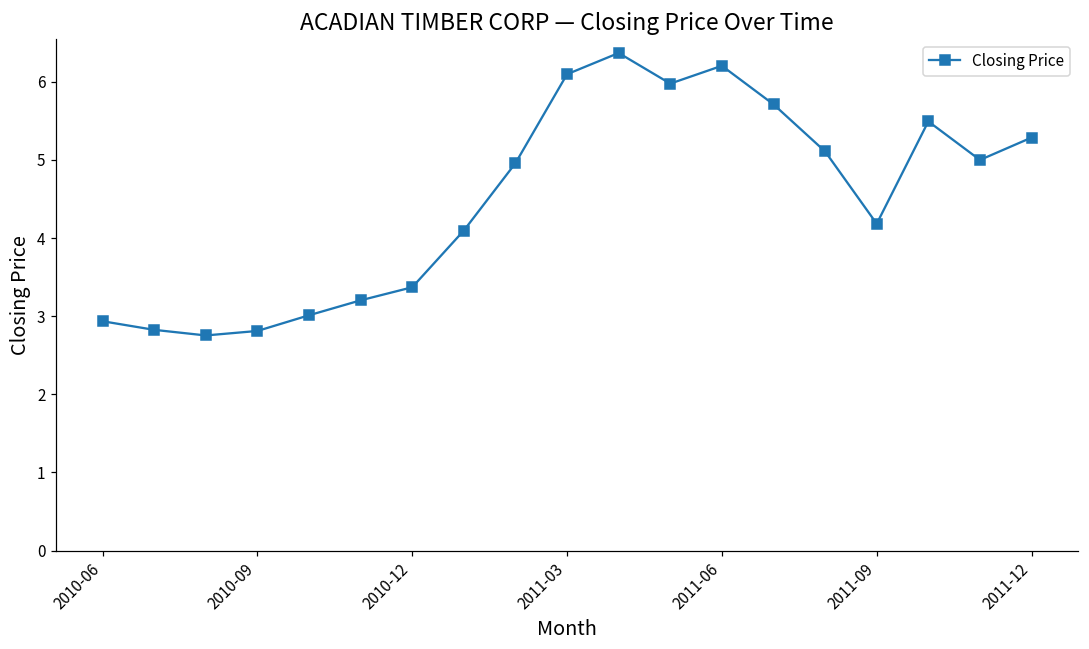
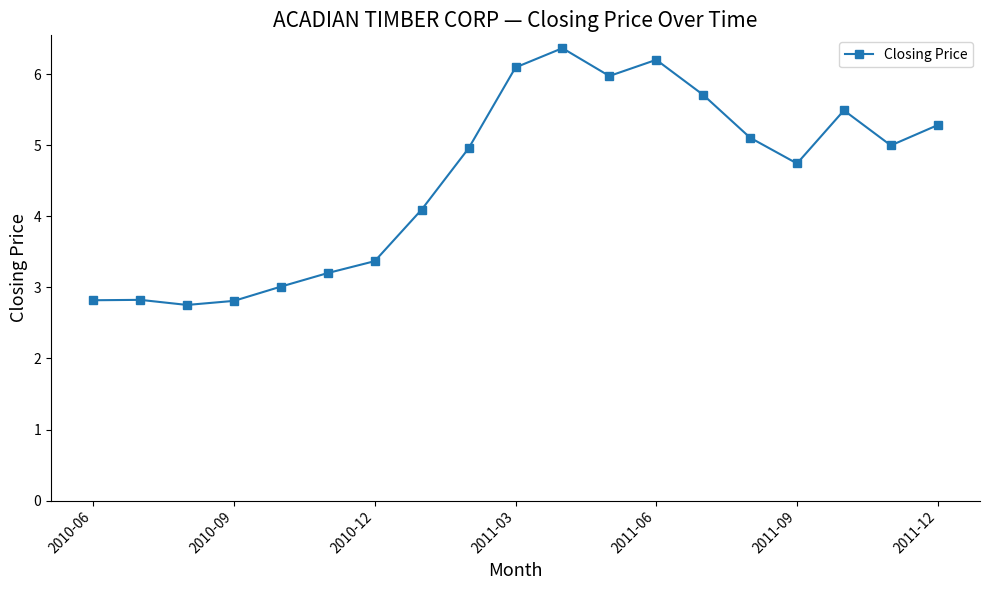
2010-06: 2.9 -> 2.8
2011-09: 4.2 -> 4.7
